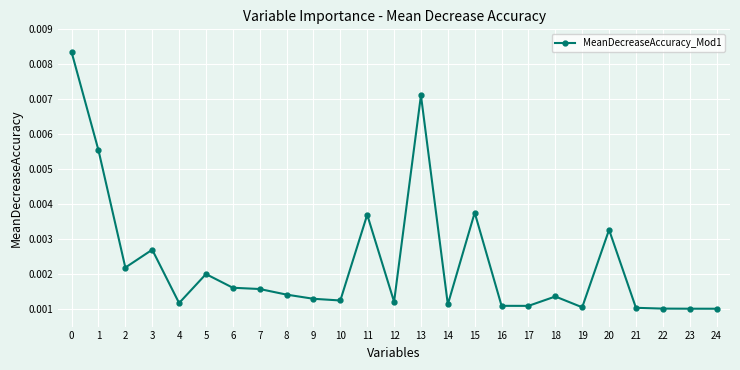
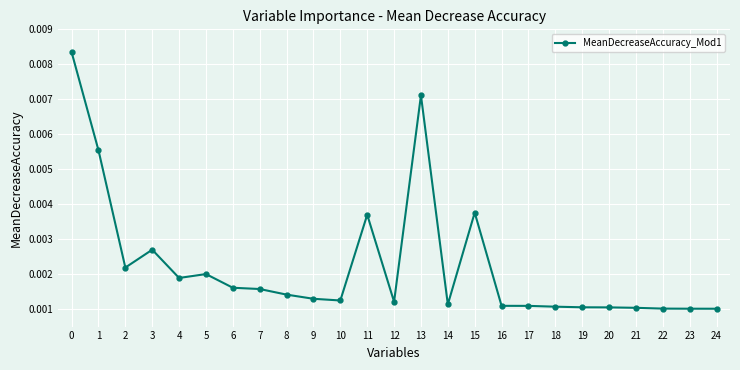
4: 0.0012 -> 0.0019
18: 0.0014 -> 0.0011
20: 0.0033 -> 0.0010
